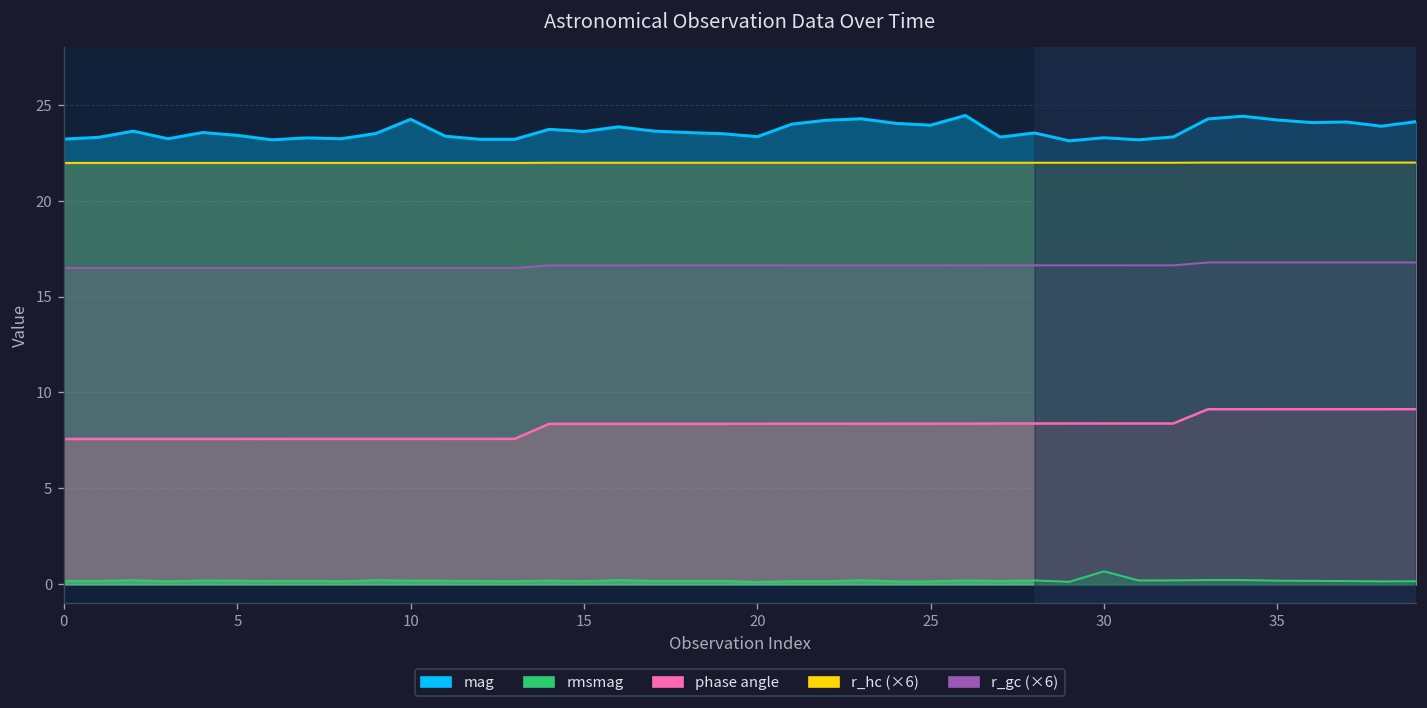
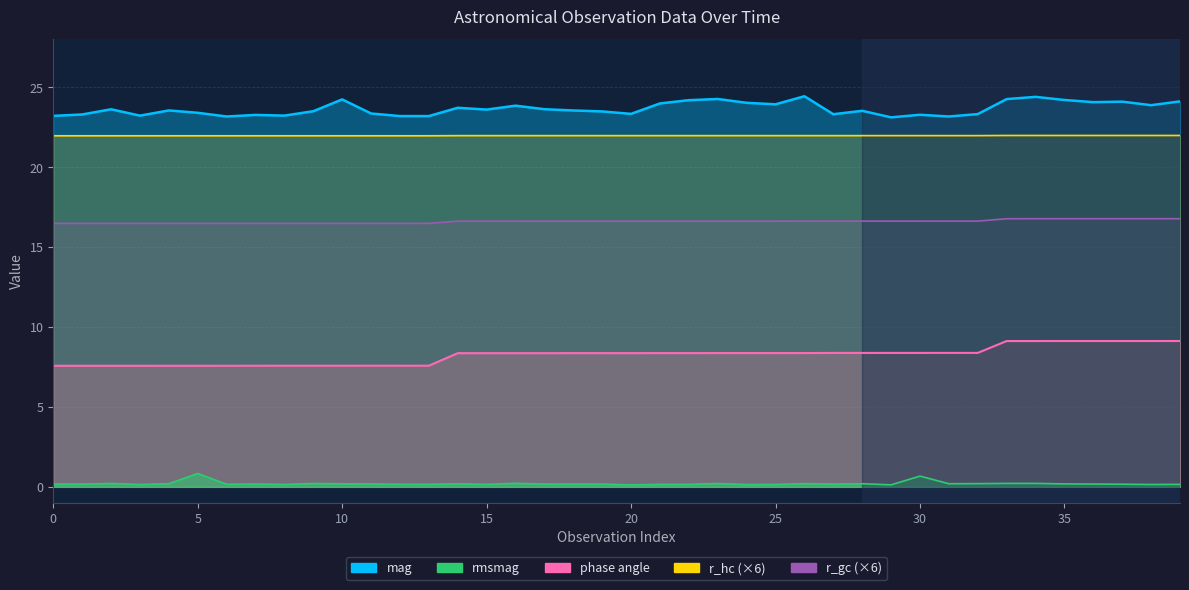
rmsmag, 5: 0.2 -> 0.8
